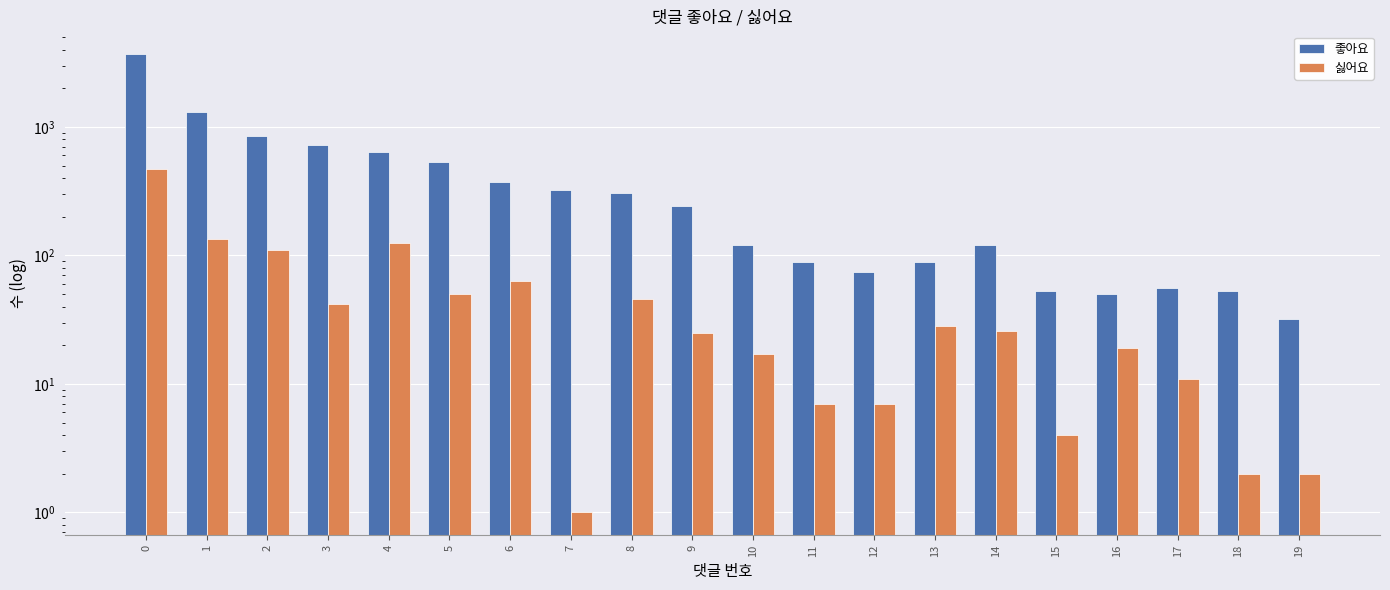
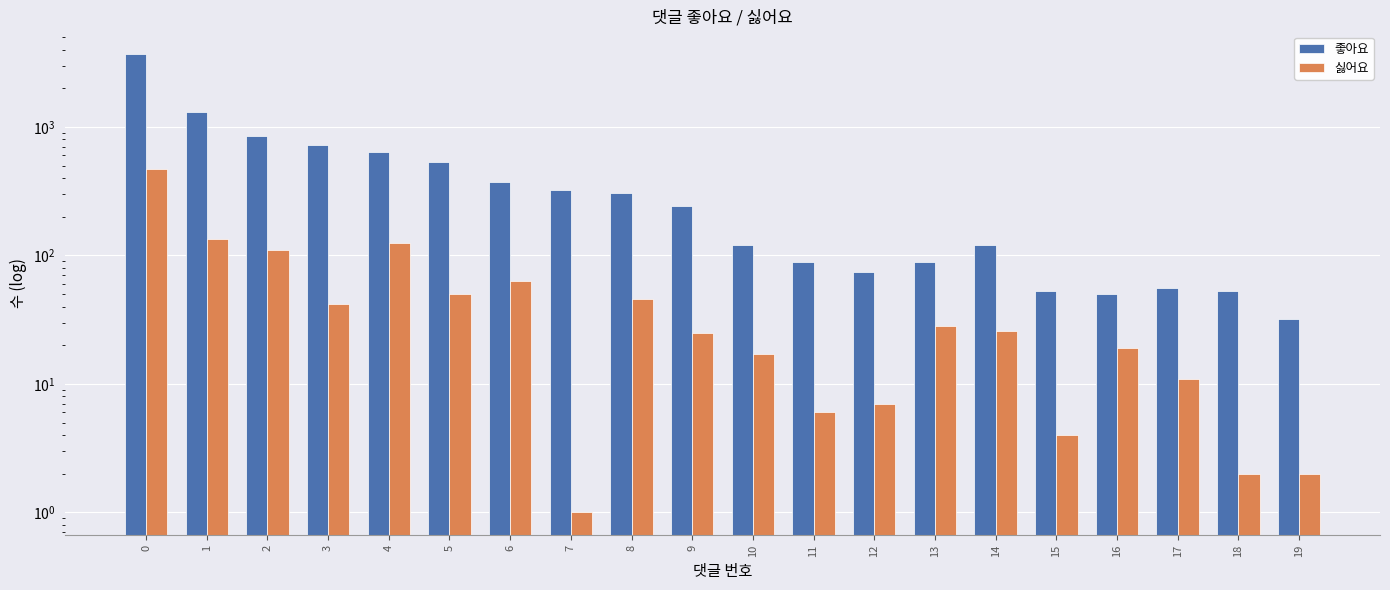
싫어요, 11: 7 -> 6
